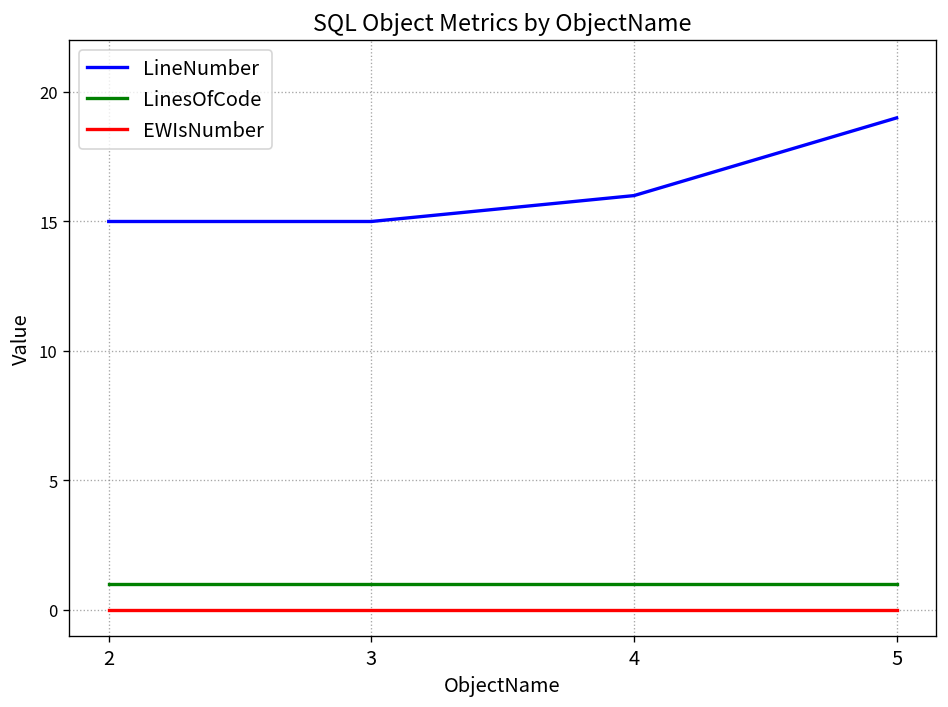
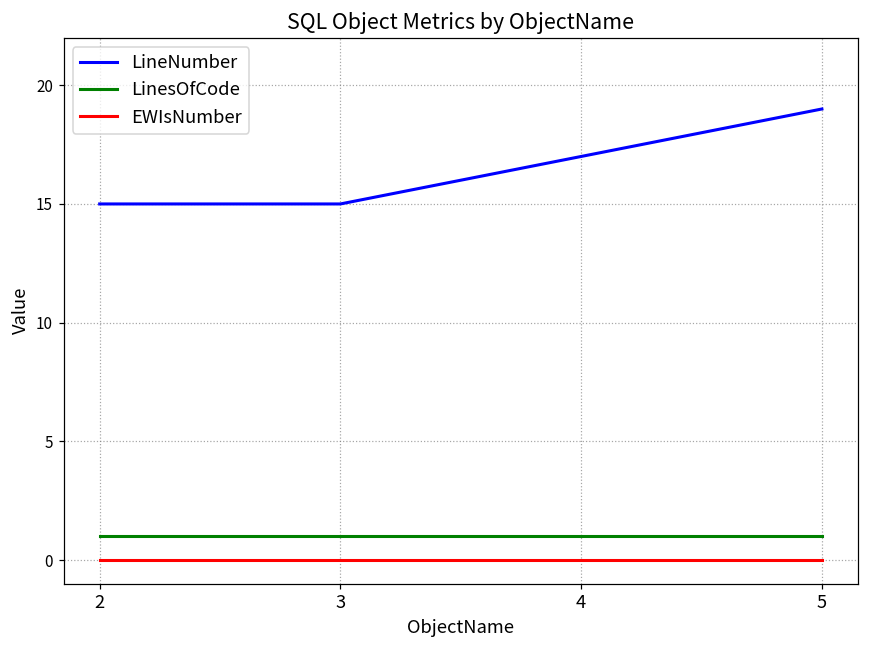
LineNumber, 4: 16 -> 17
